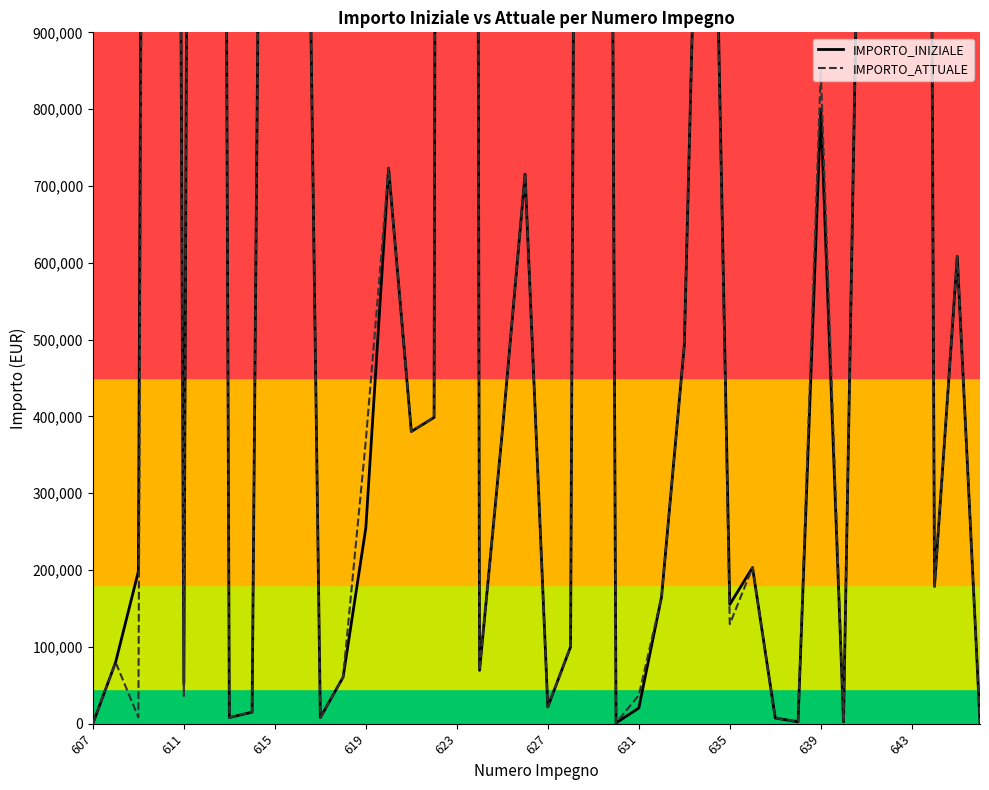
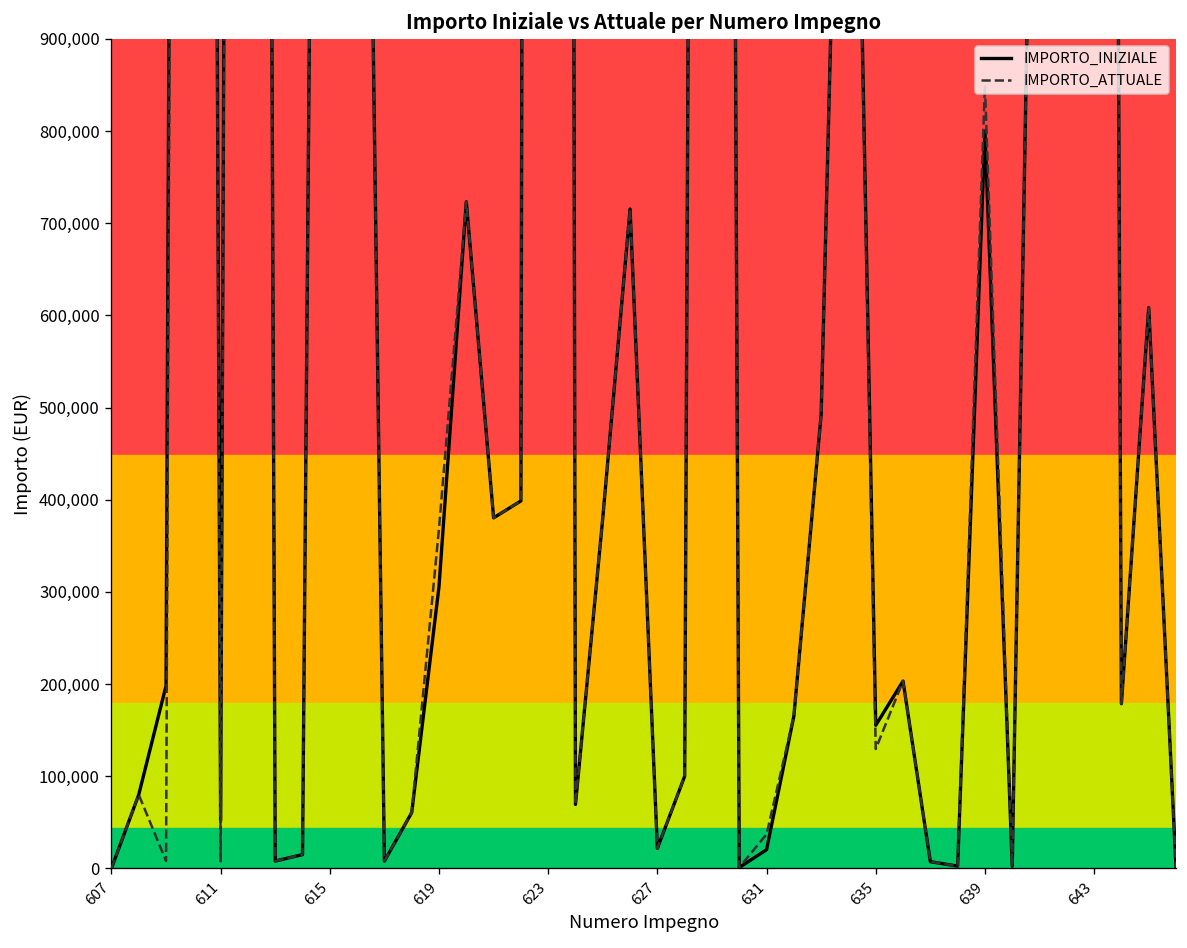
IMPORTO_ATTUALE, 611: 40,000 -> 10,000
IMPORTO_INIZIALE, 619: 250,000 -> 310,000
